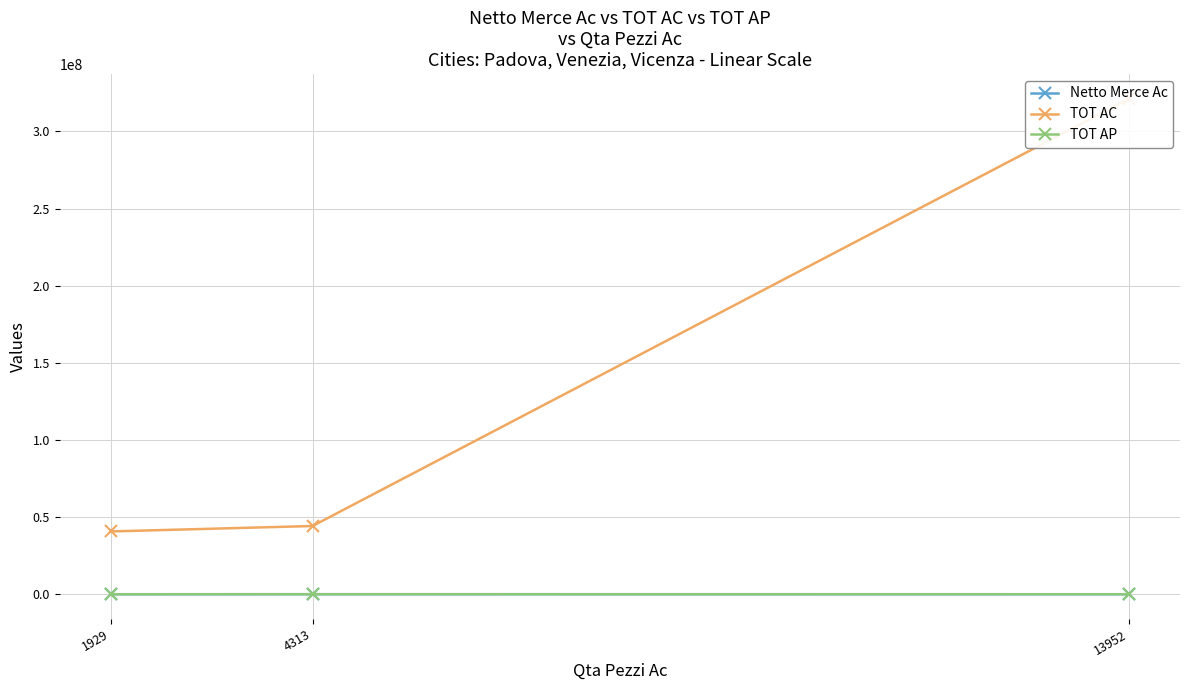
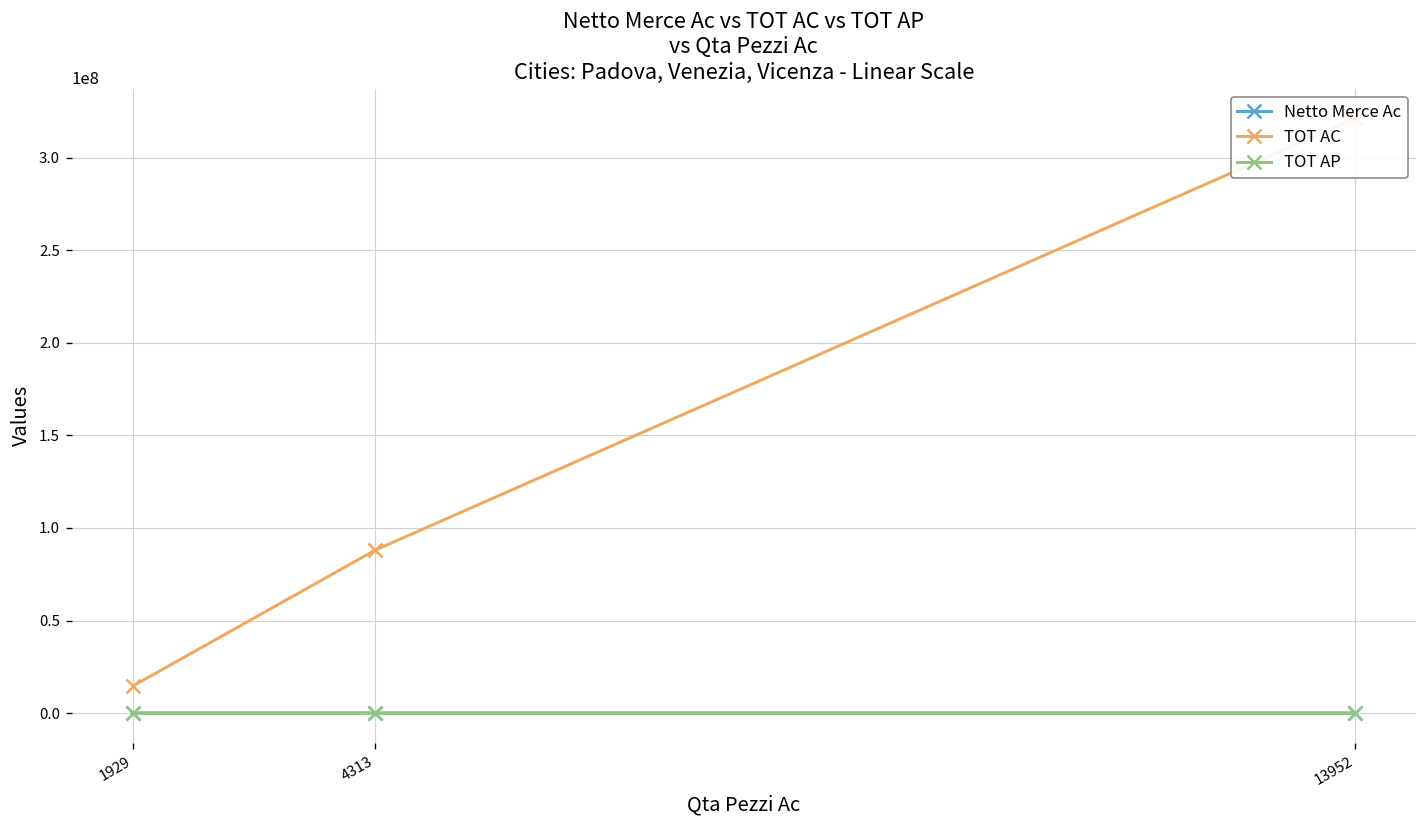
TOT AC, 1929: 41000000 -> 15000000
TOT AC, 4313: 44000000 -> 88000000
